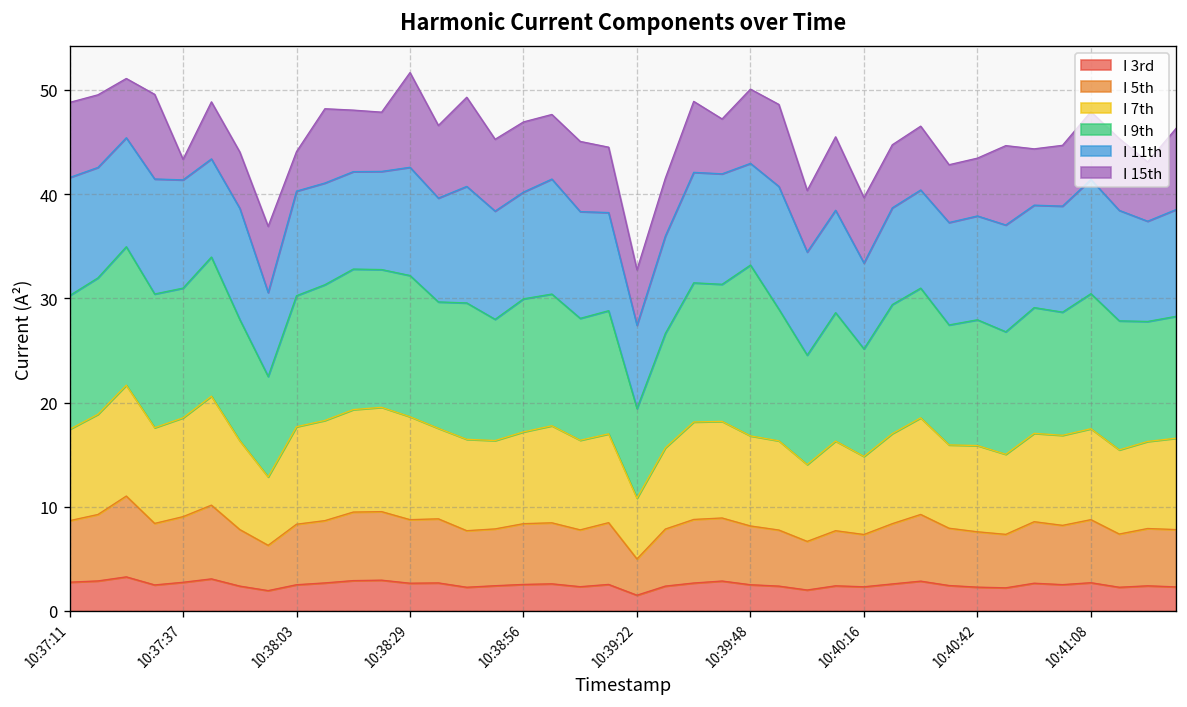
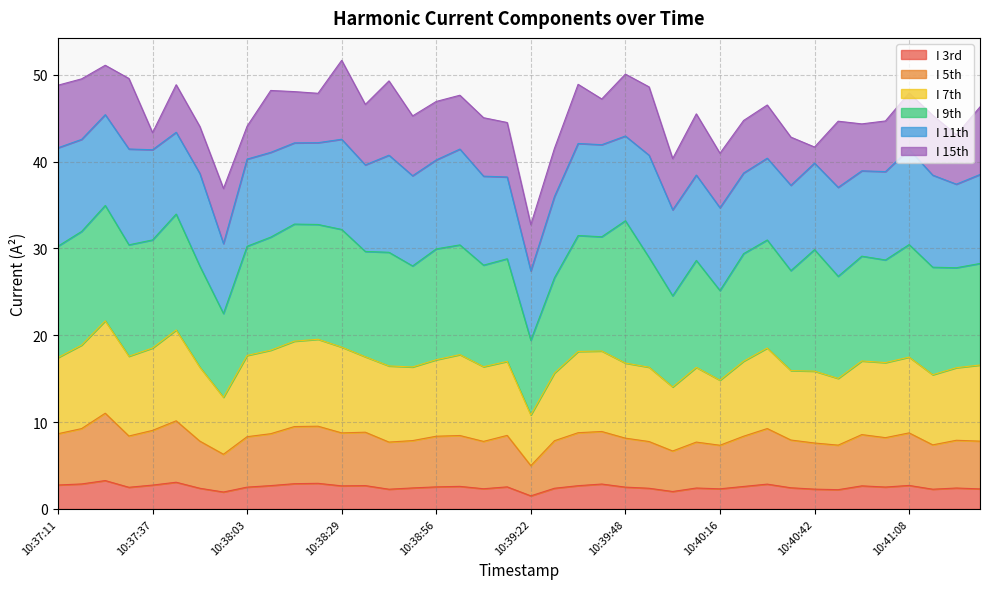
I 11th, 10:40:16: 8 -> 10
I 9th, 10:40:42: 12 -> 14
I 15th, 10:40:42: 6 -> 2
